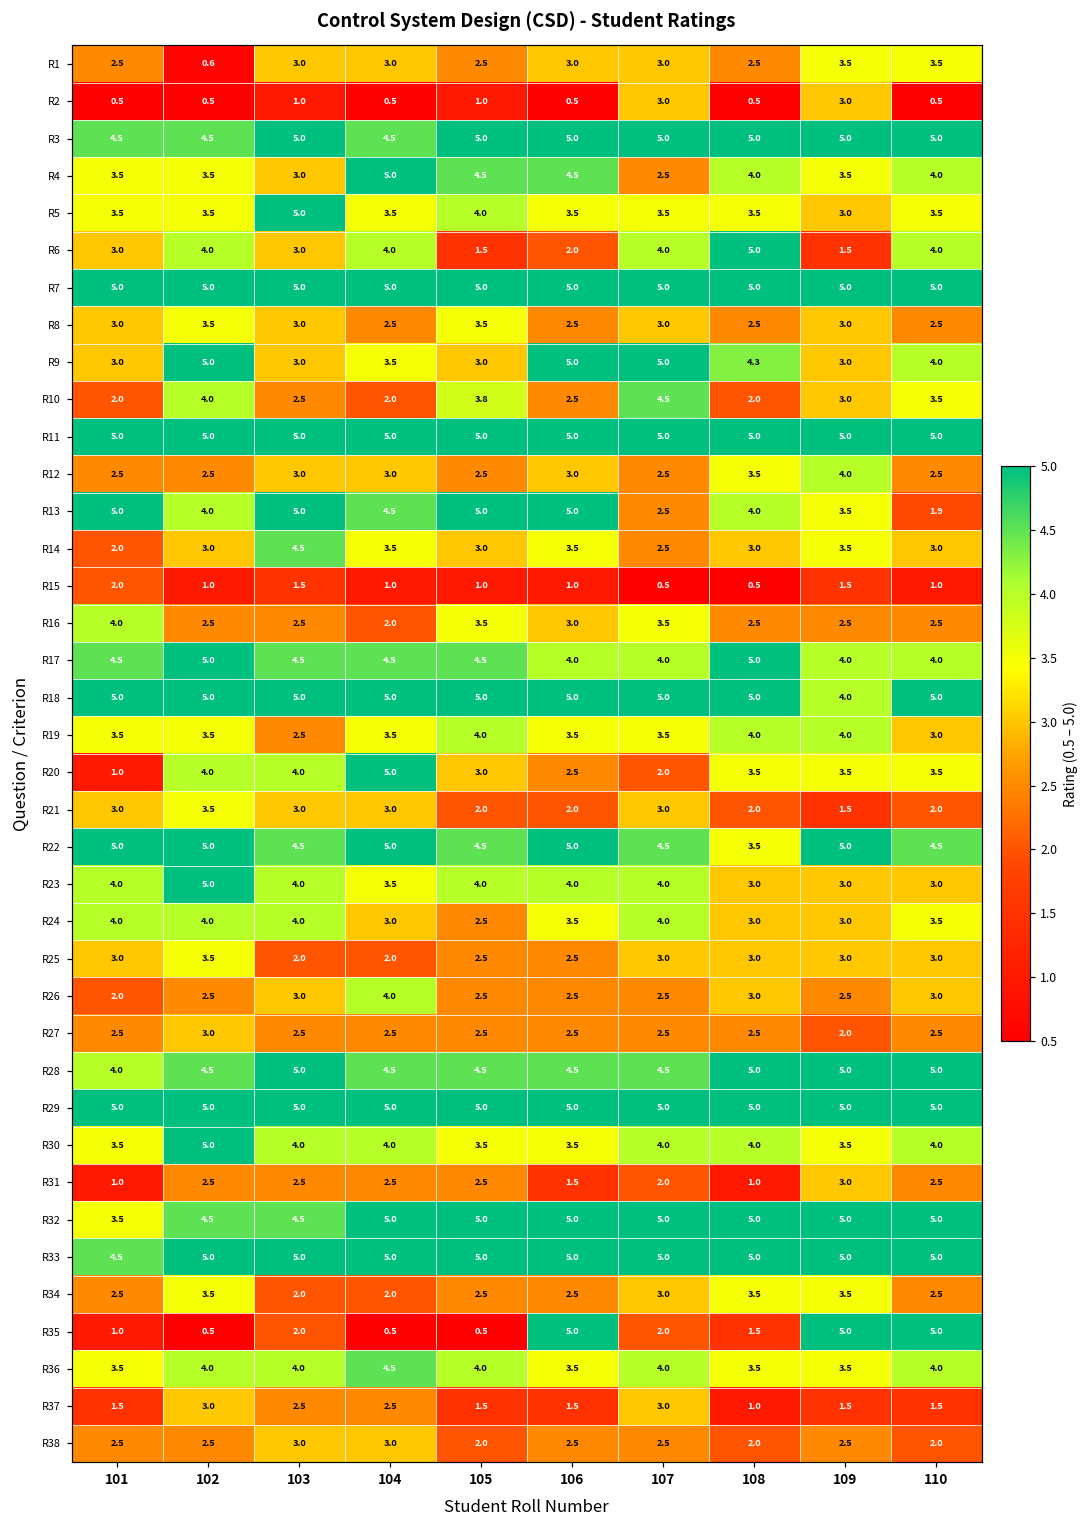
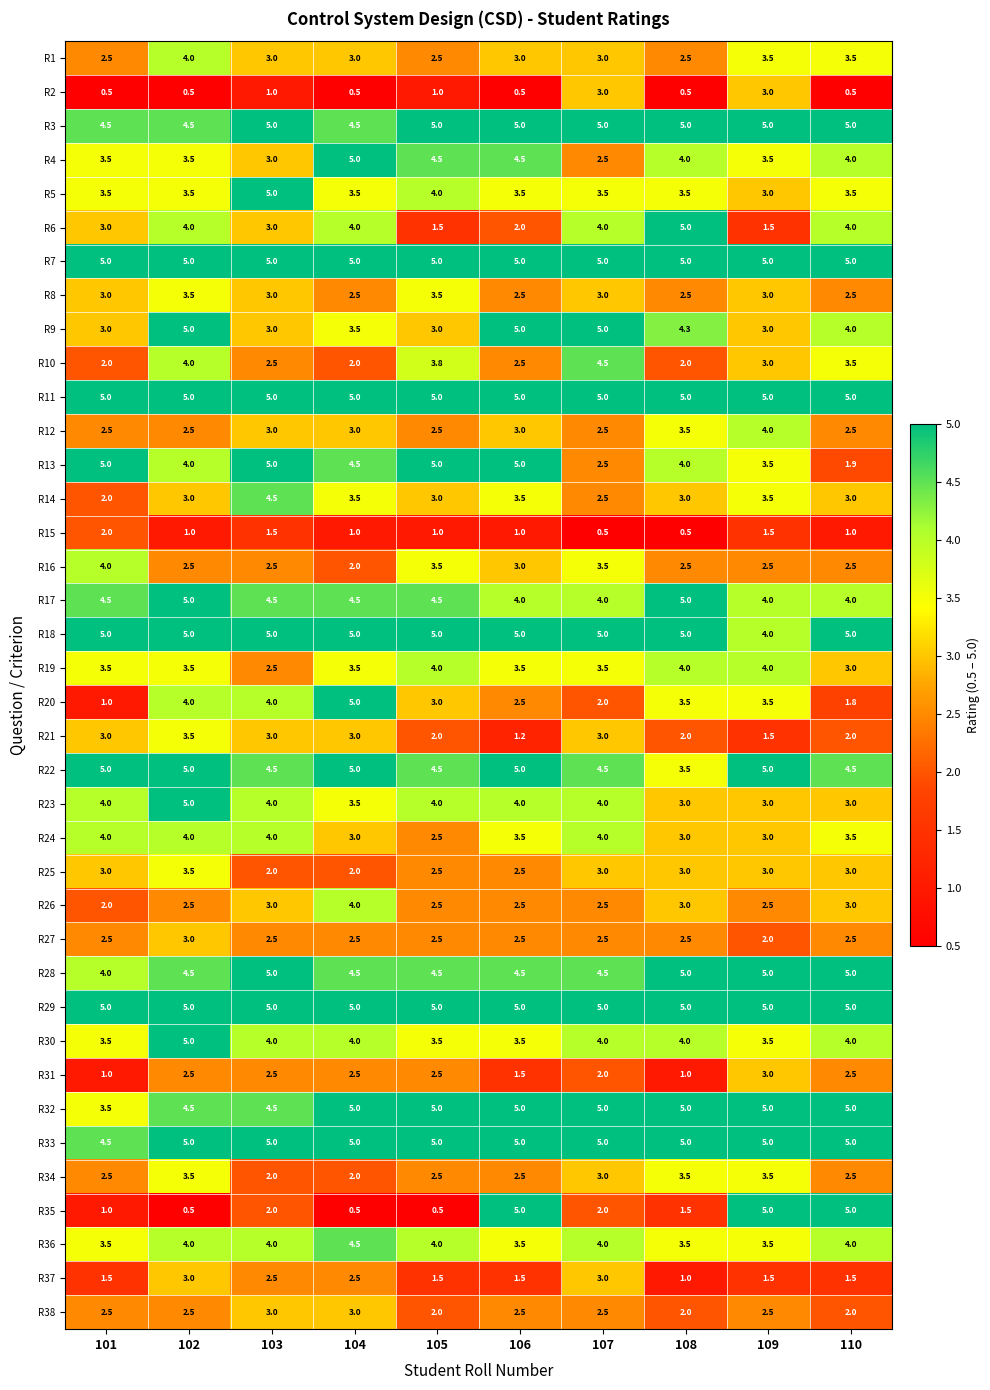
R1, 102: 0.6 -> 4.0
R20, 110: 3.5 -> 1.8
R21, 106: 2.0 -> 1.2
